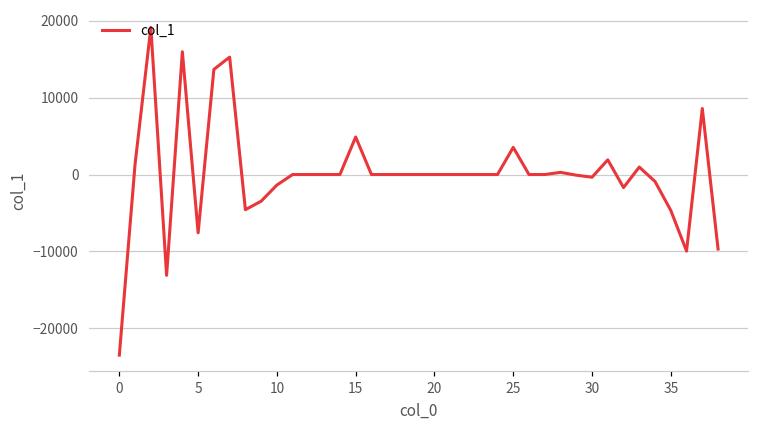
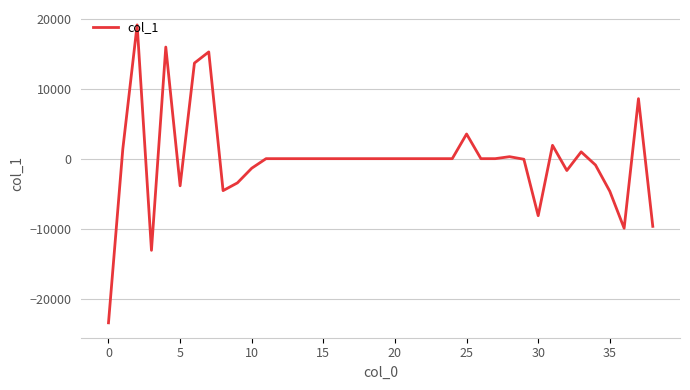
5: -8000 -> -4000
15: 5000 -> 0
30: 0 -> -8000
